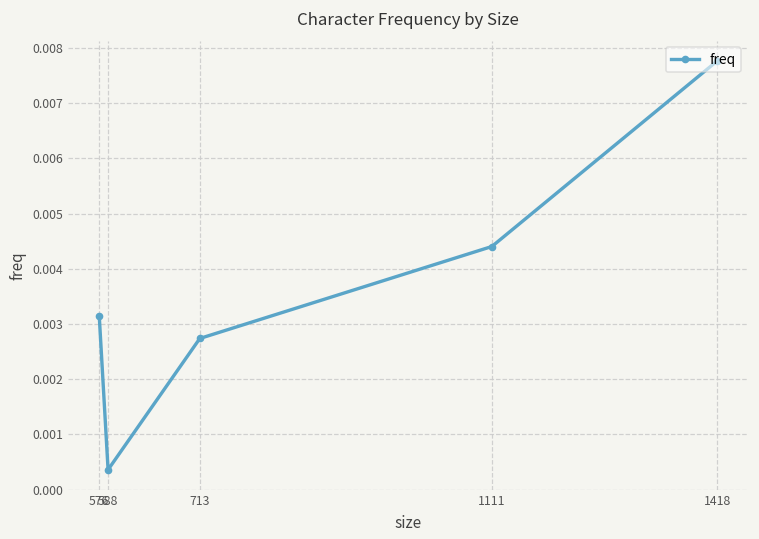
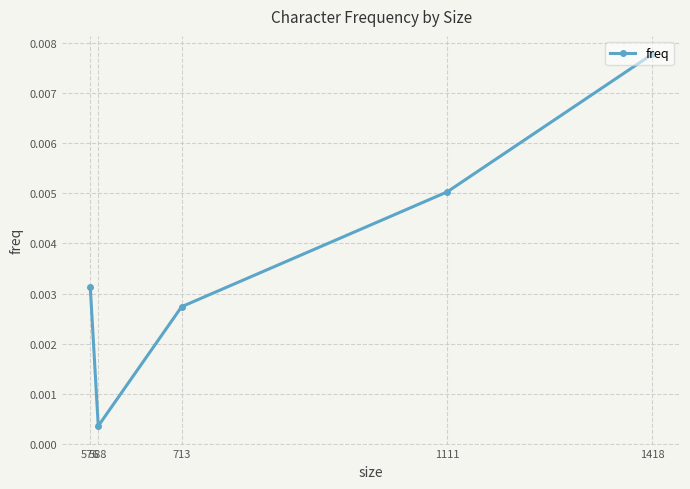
1111: 0.0044 -> 0.0050
